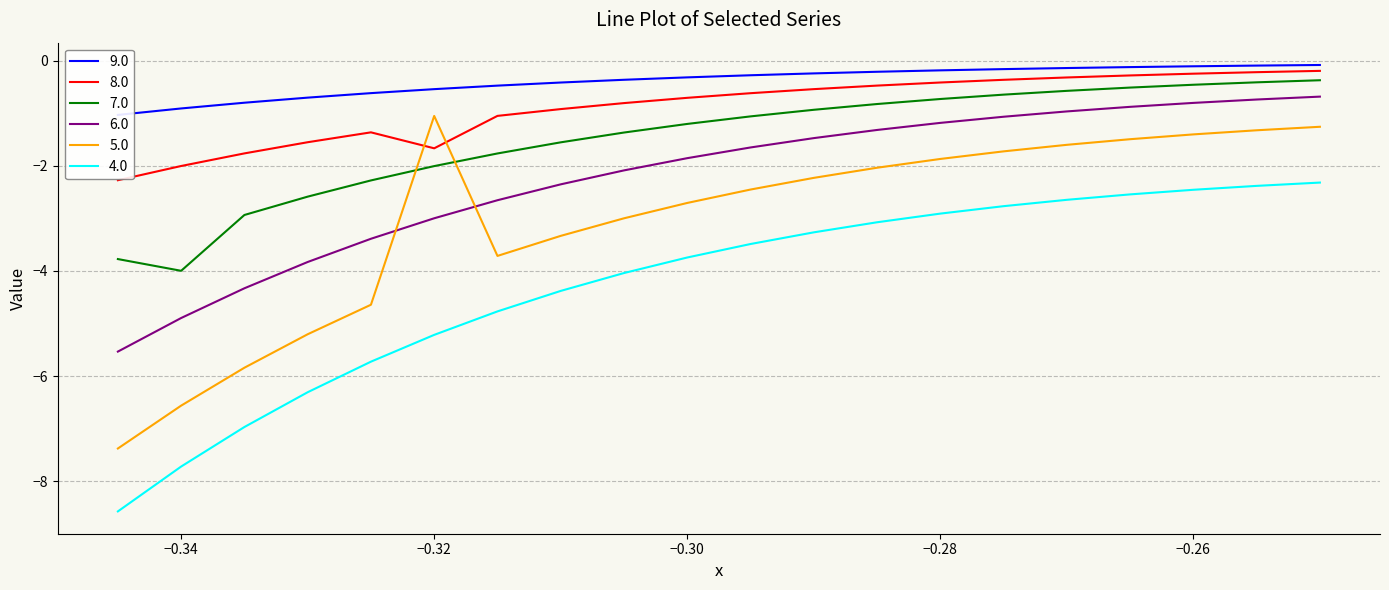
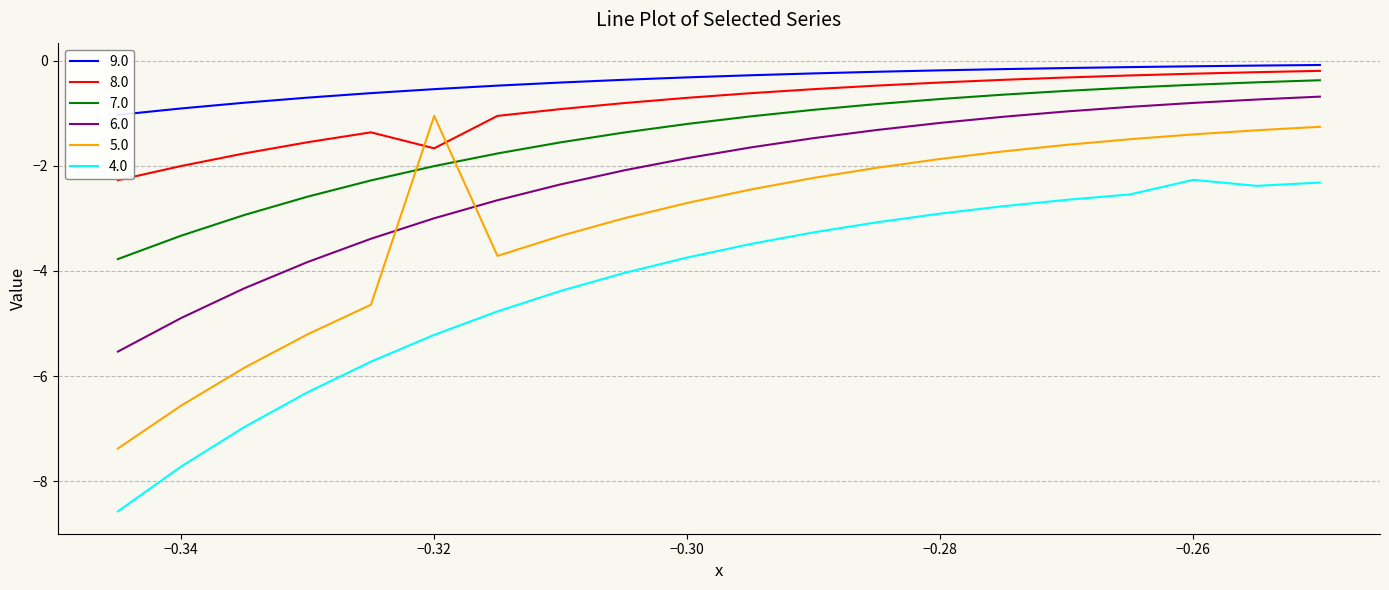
7.0, −0.34: -4.0 -> -3.3
4.0, −0.26: -2.5 -> -2.3
